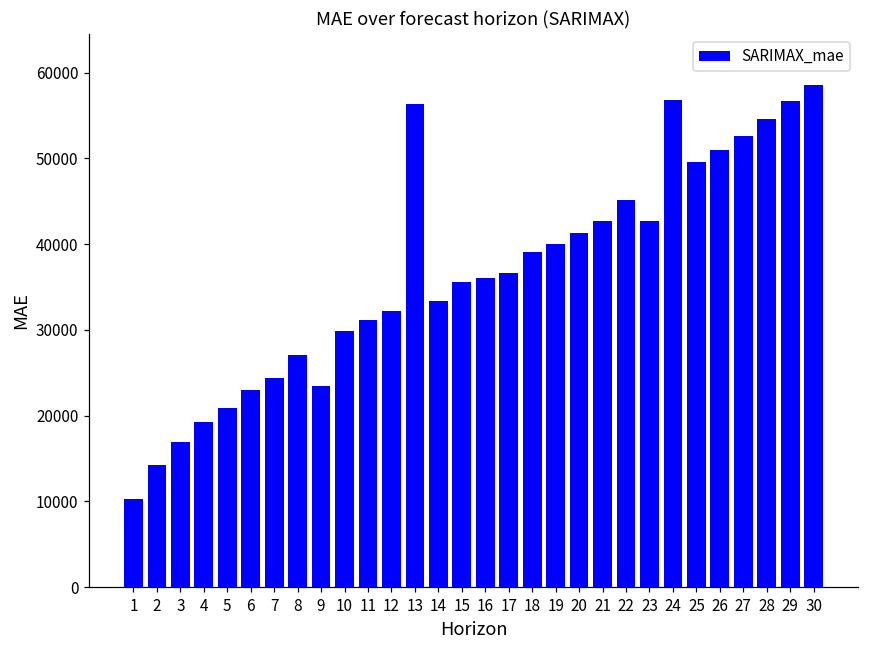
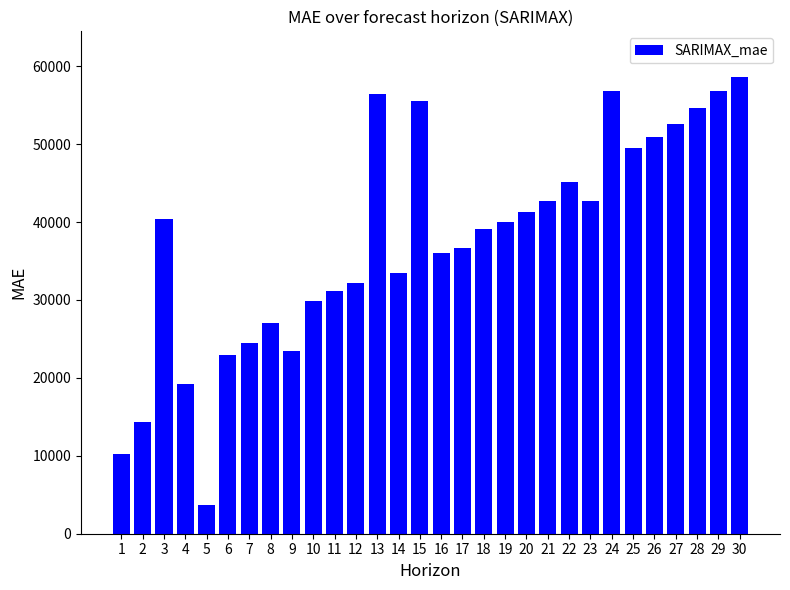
3: 17000 -> 40000
5: 21000 -> 4000
15: 36000 -> 56000
